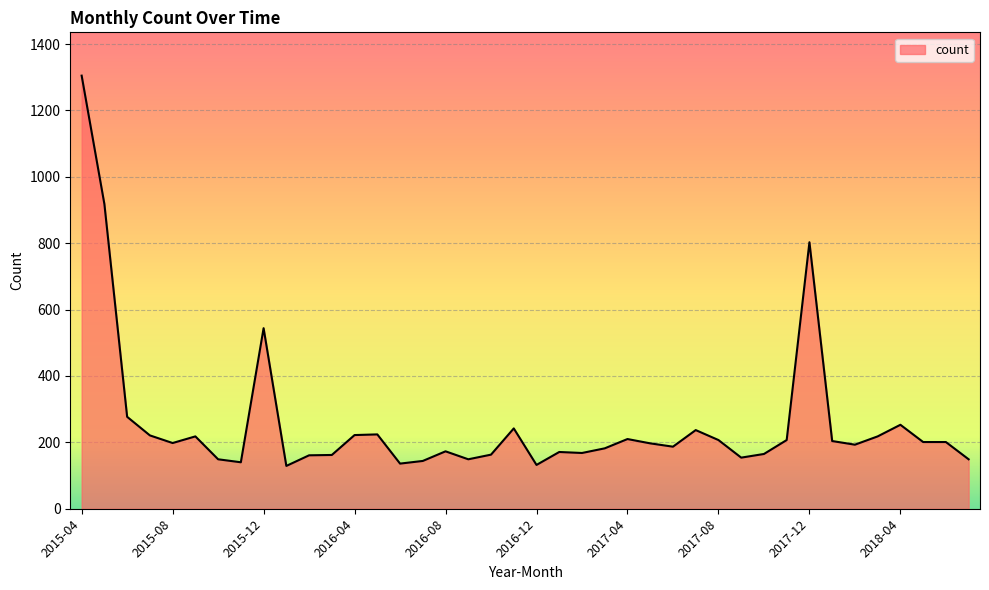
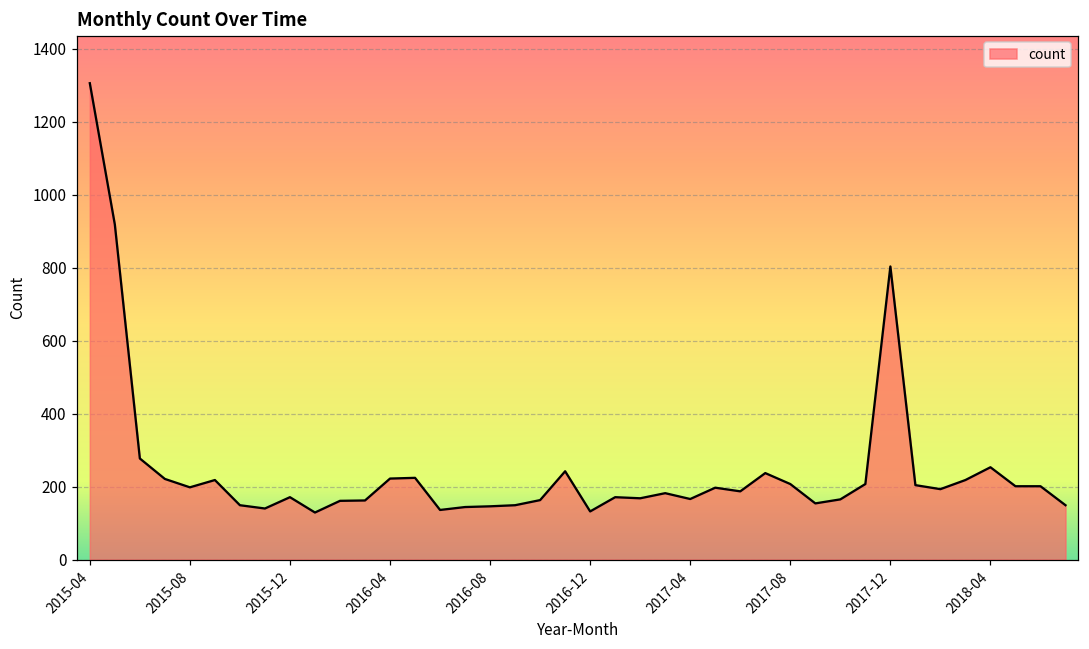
2015-12: 540 -> 170
2016-08: 170 -> 150
2017-04: 210 -> 170
